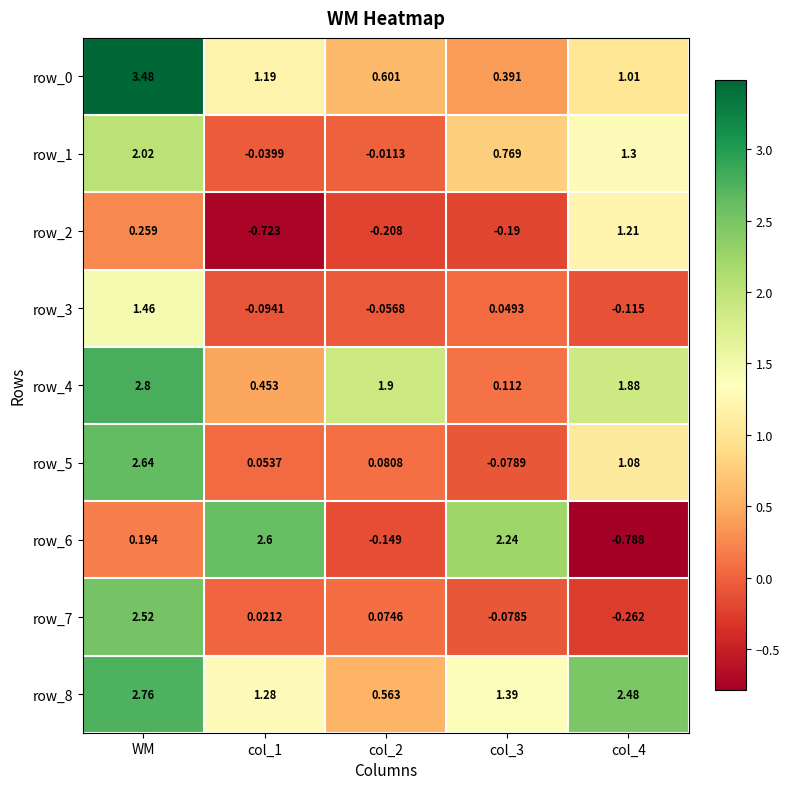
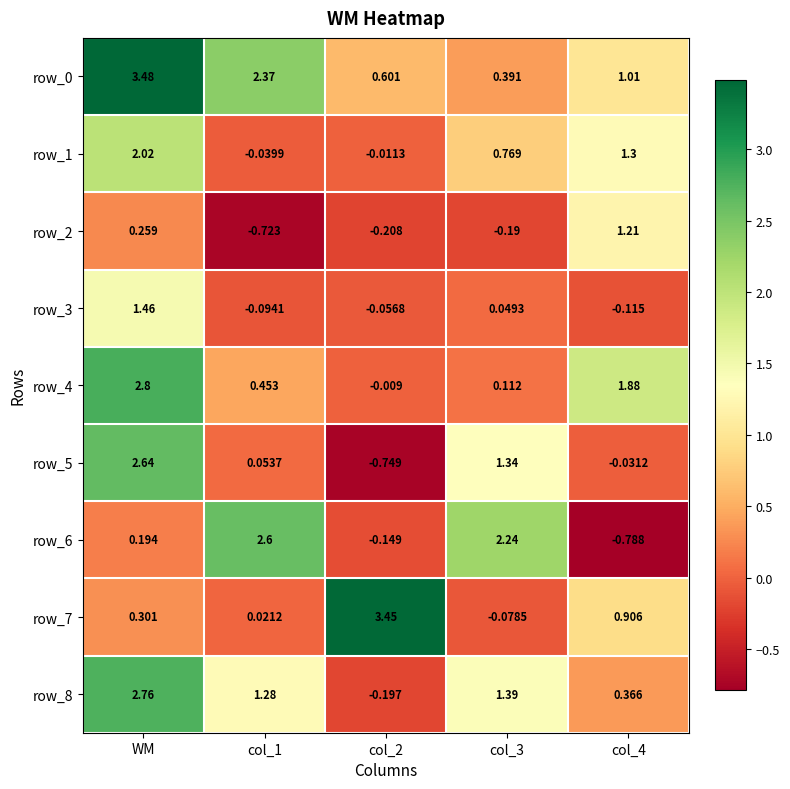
row_0, col_1: 1.19 -> 2.37
row_4, col_2: 1.9 -> -0.009
row_5, col_2: 0.0808 -> -0.749
row_5, col_3: -0.0789 -> 1.34
row_5, col_4: 1.08 -> -0.0312
row_7, WM: 2.52 -> 0.301
row_7, col_2: 0.0746 -> 3.45
row_7, col_4: -0.262 -> 0.906
row_8, col_2: 0.563 -> -0.197
row_8, col_4: 2.48 -> 0.366
